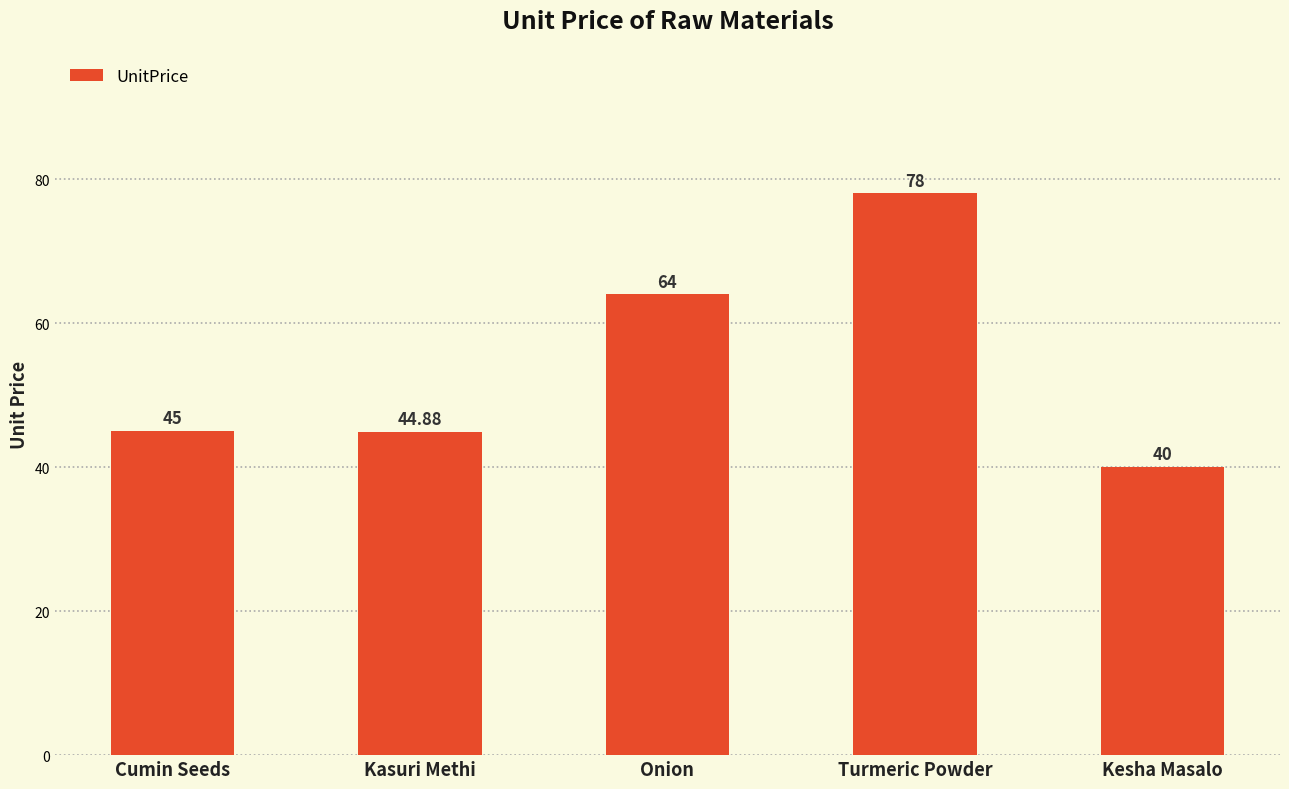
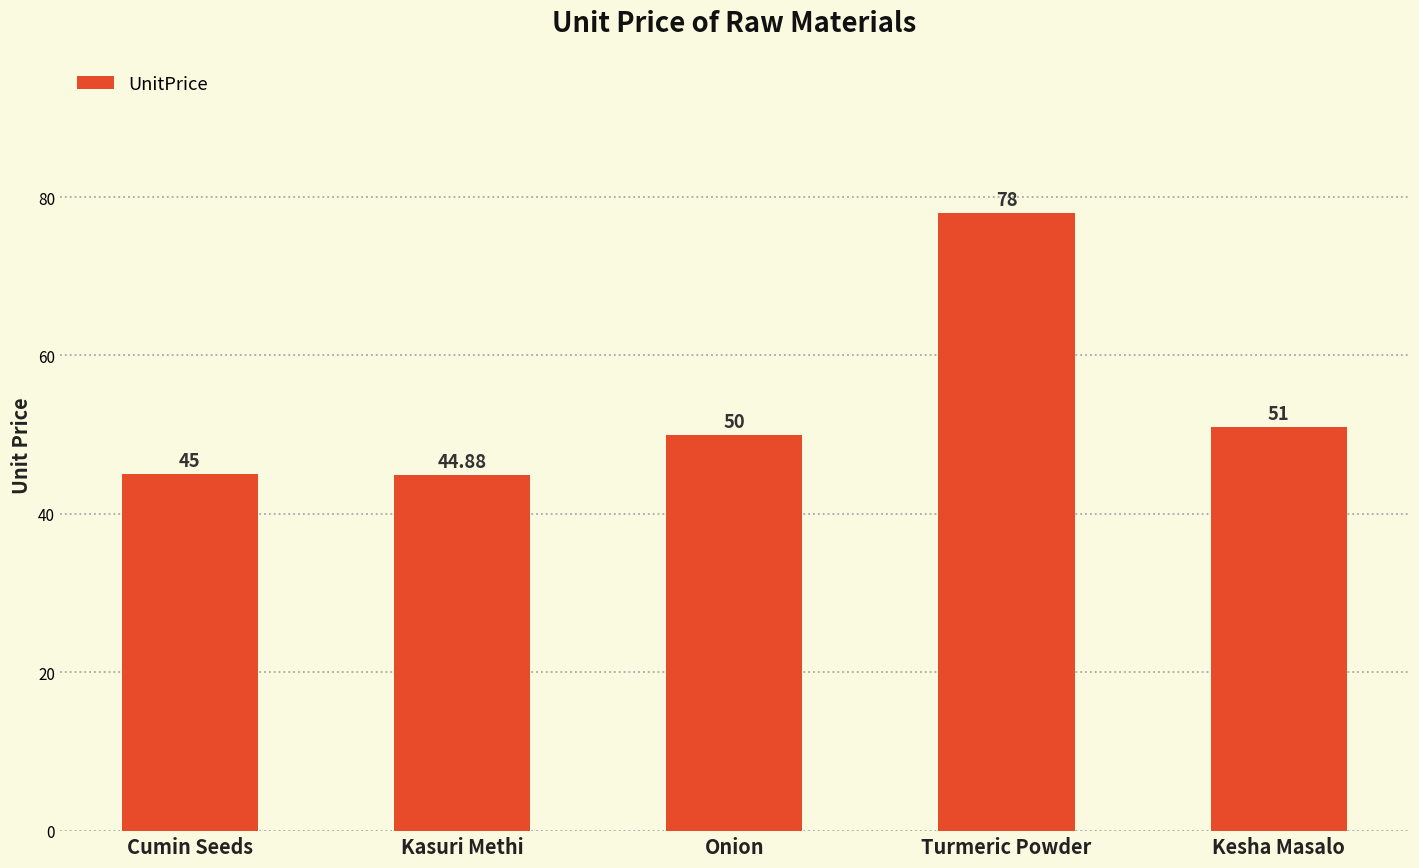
Onion: 64 -> 50
Kesha Masalo: 40 -> 51
